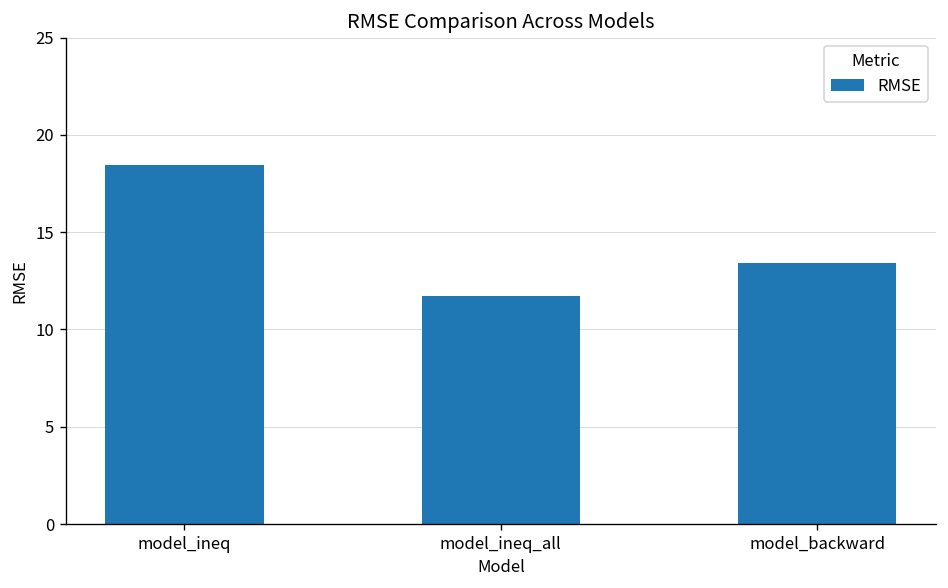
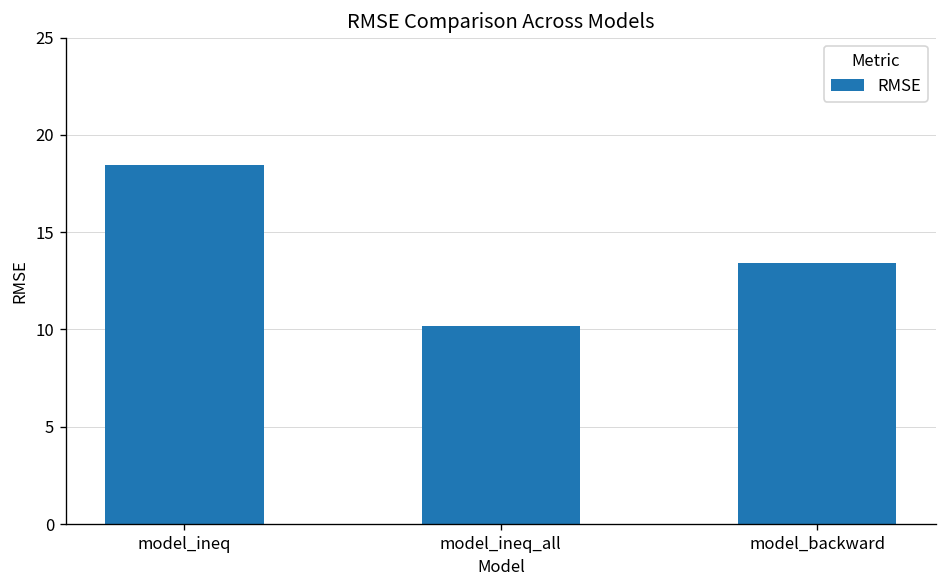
model_ineq_all: 11.7 -> 10.2
